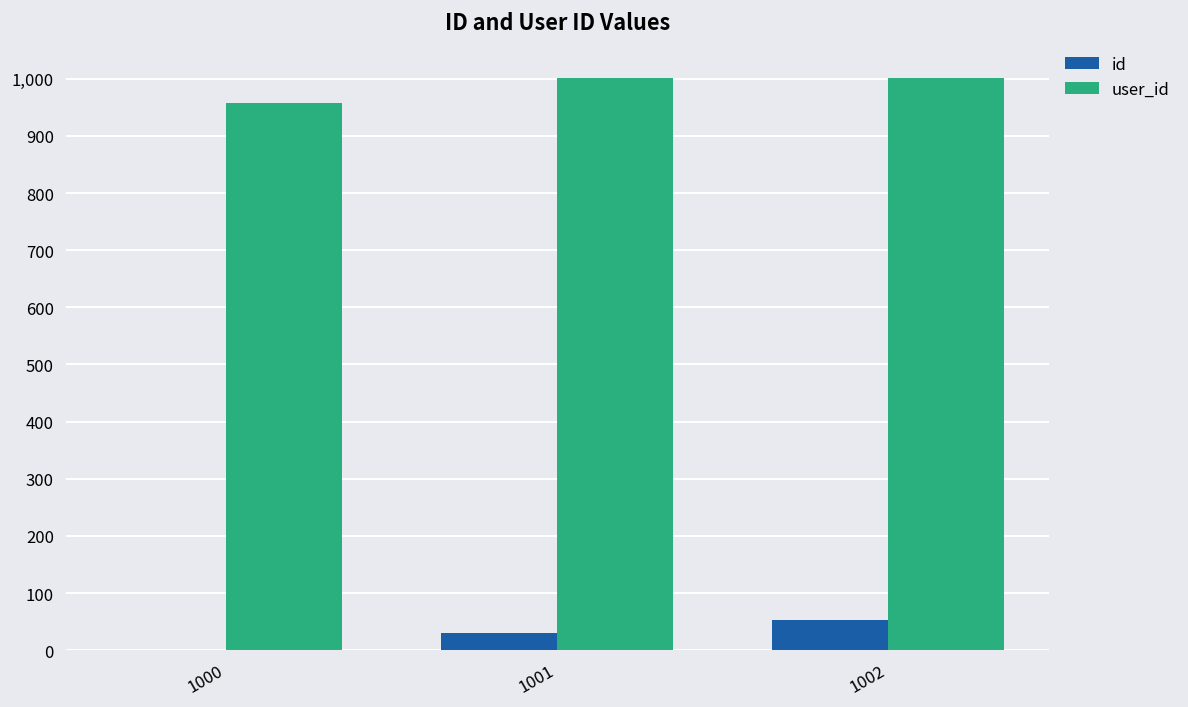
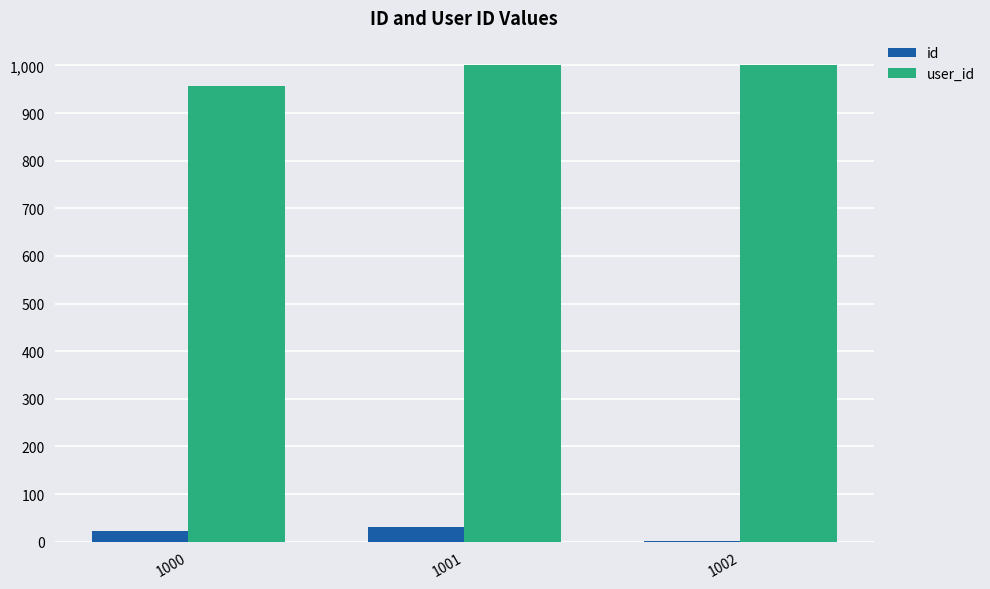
id, 1000: 0 -> 20
id, 1002: 50 -> 0
